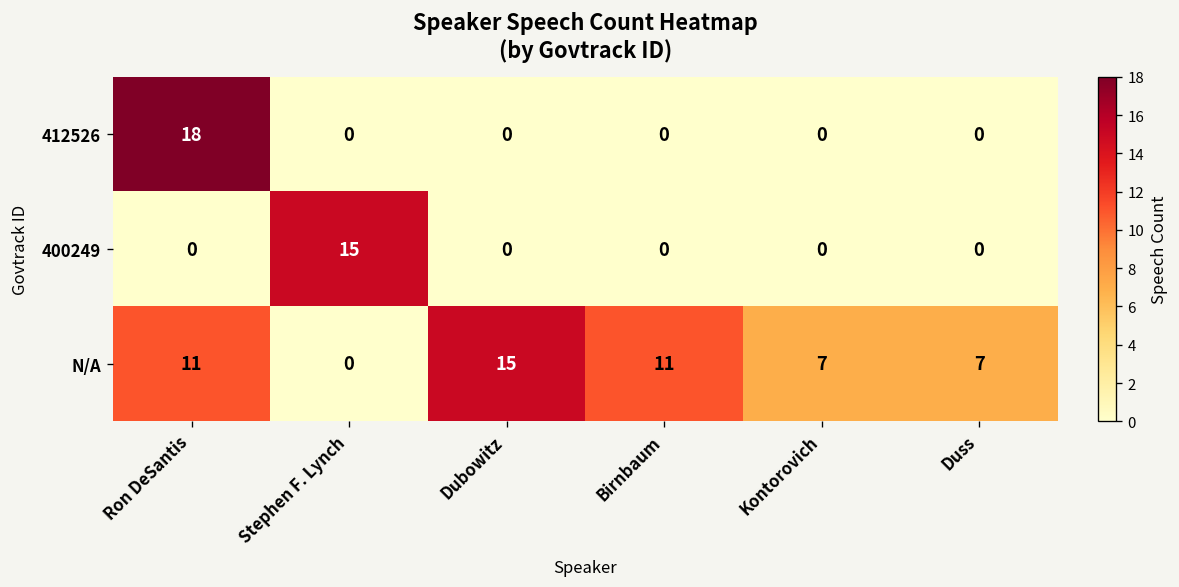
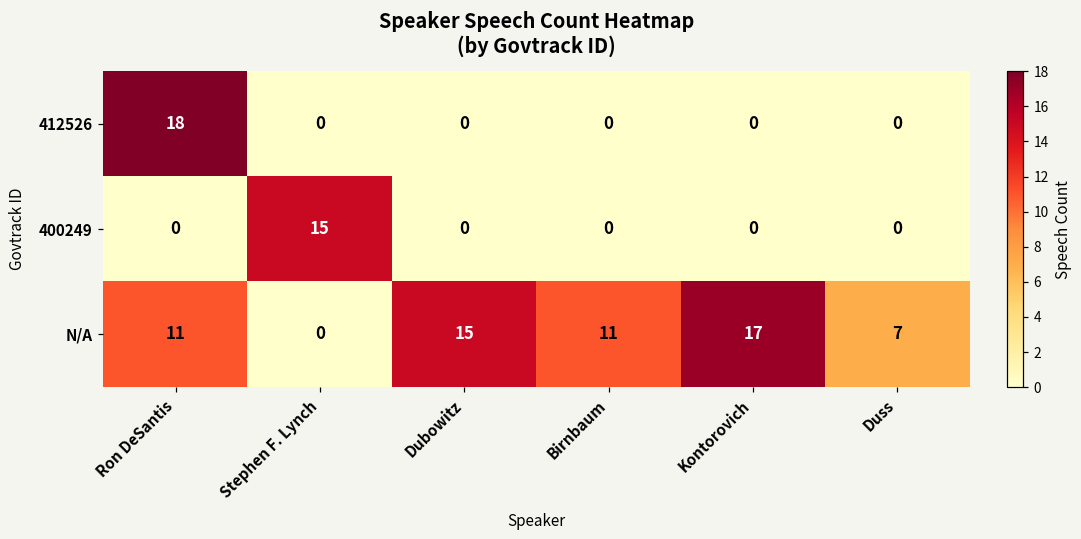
N/A, Kontorovich: 7 -> 17
